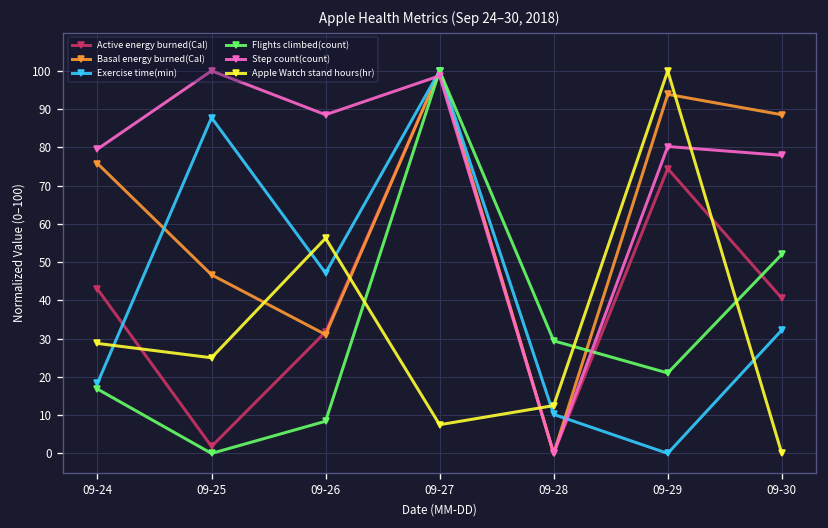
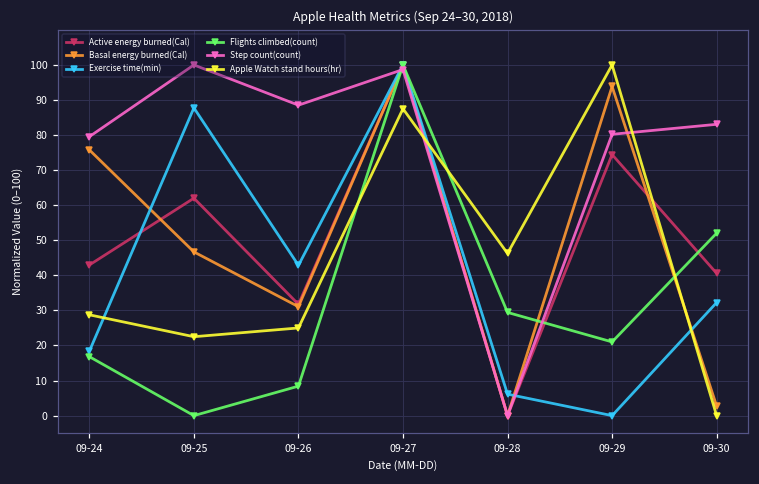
Active energy burned(Cal), 09-25: 2 -> 62
Apple Watch stand hours(hr), 09-25: 25 -> 23
Exercise time(min), 09-26: 47 -> 43
Apple Watch stand hours(hr), 09-26: 56 -> 25
Apple Watch stand hours(hr), 09-27: 7 -> 88
Exercise time(min), 09-28: 10 -> 6
Apple Watch stand hours(hr), 09-28: 13 -> 46
Basal energy burned(Cal), 09-30: 89 -> 3
Step count(count), 09-30: 78 -> 83
